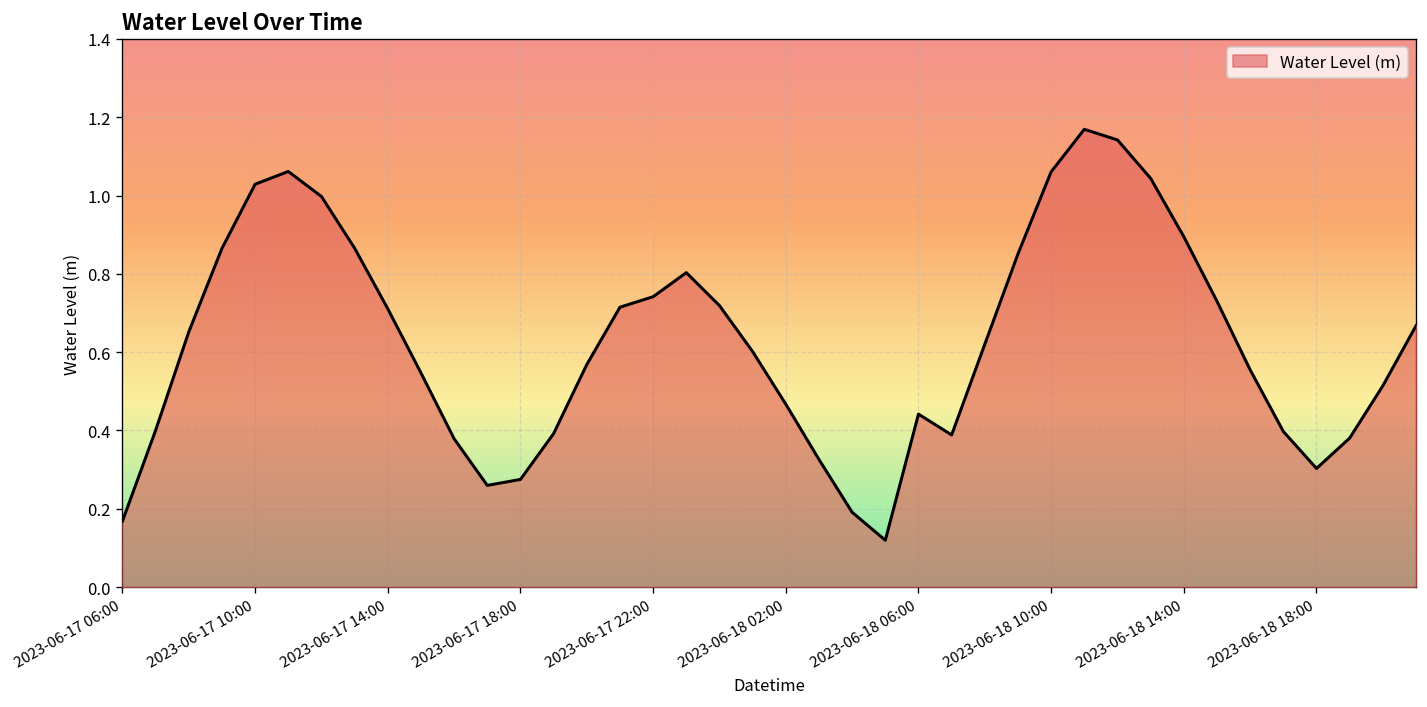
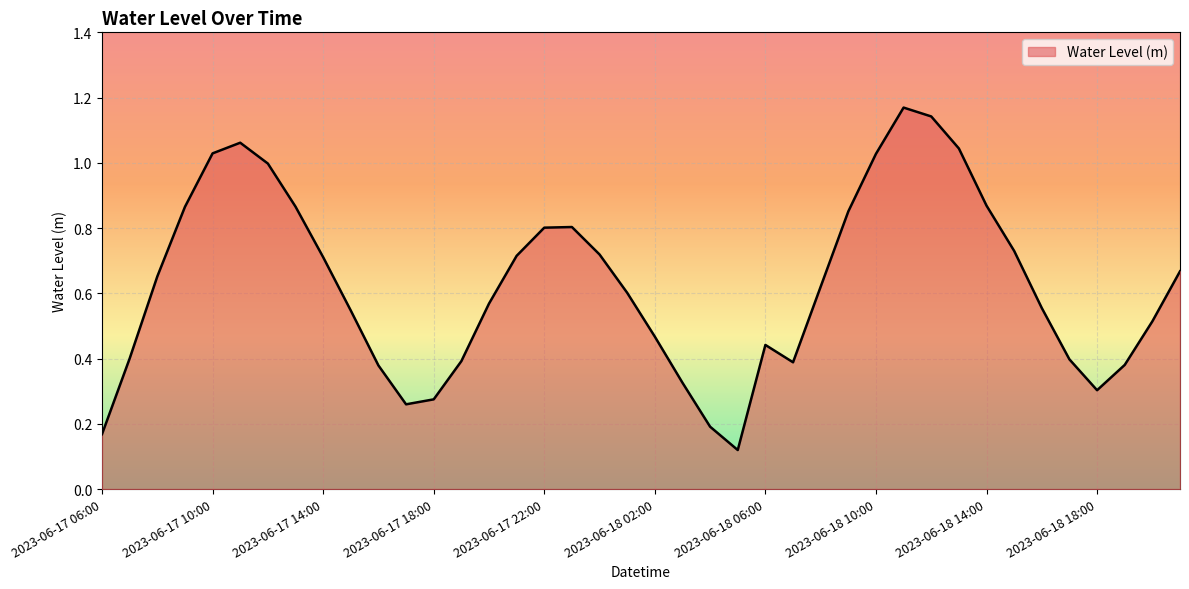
2023-06-17 22:00: 0.74 -> 0.80
2023-06-18 10:00: 1.06 -> 1.03
2023-06-18 14:00: 0.89 -> 0.87
